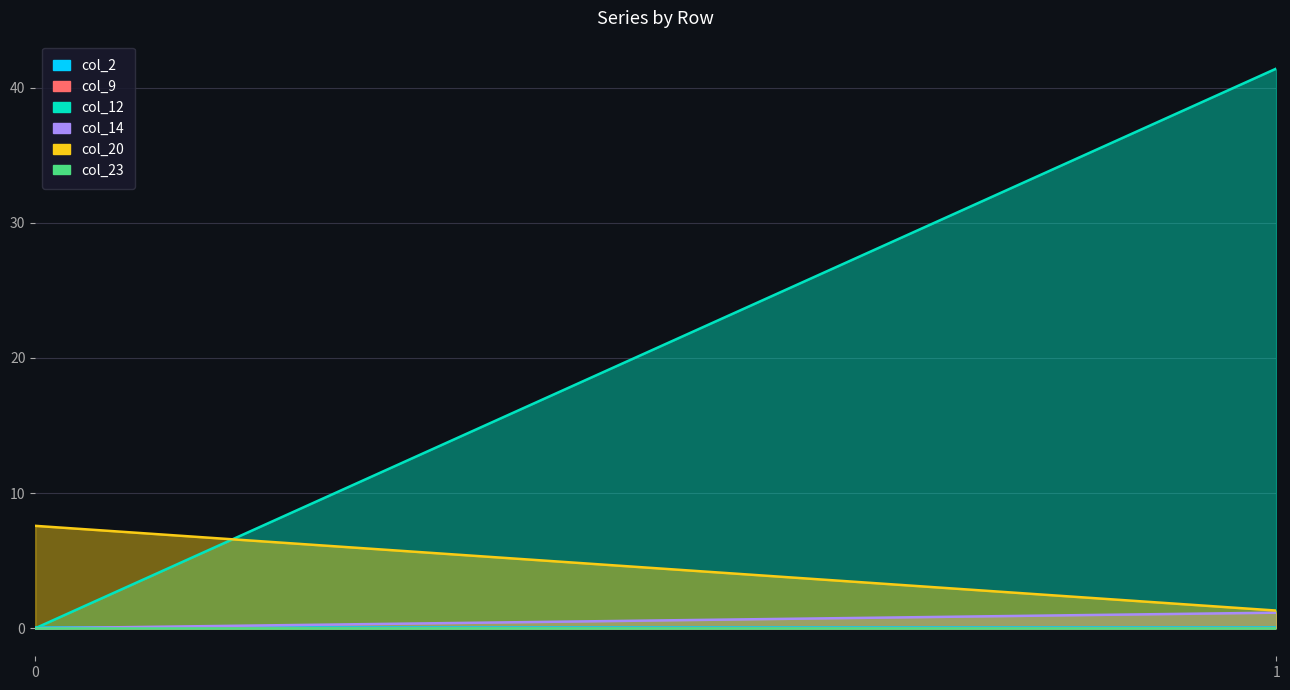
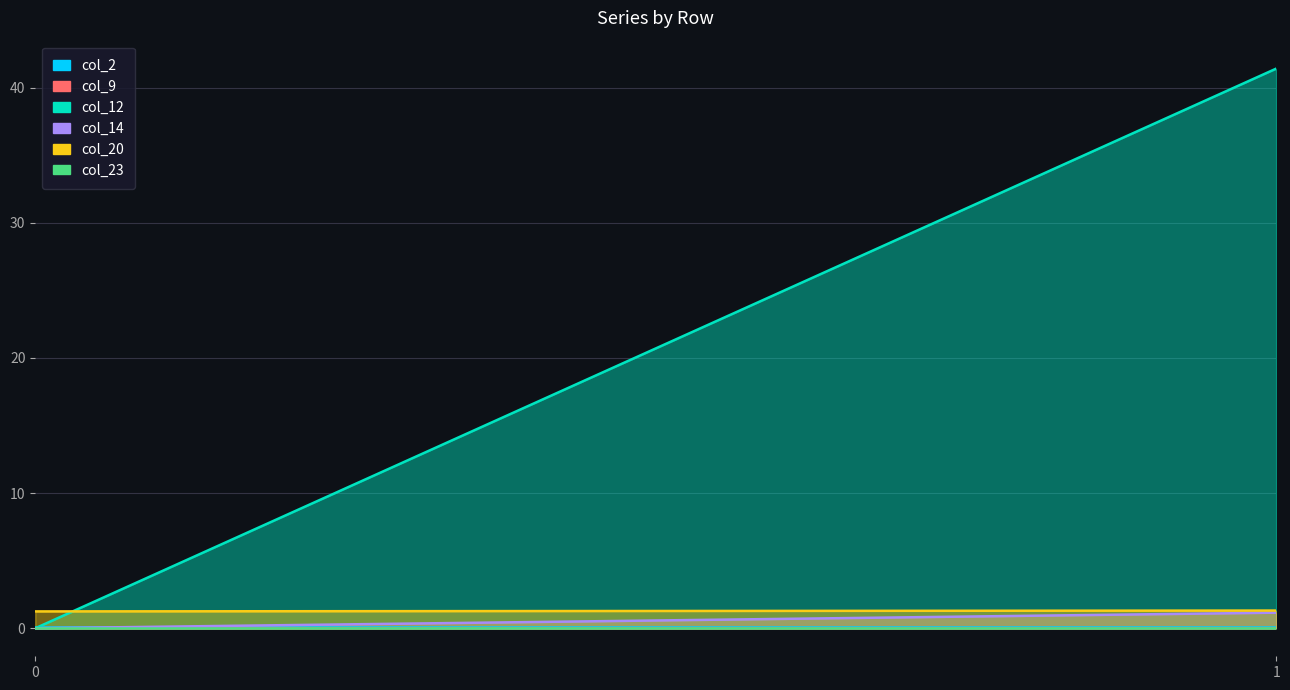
col_20, 0: 7.6 -> 1.3
